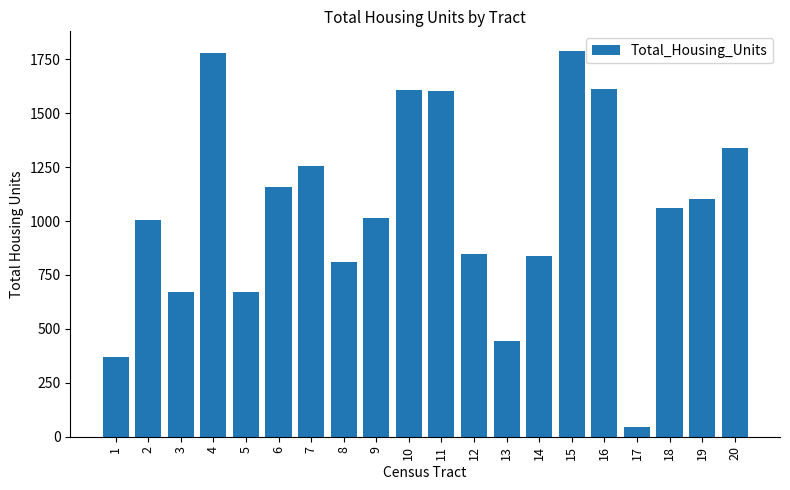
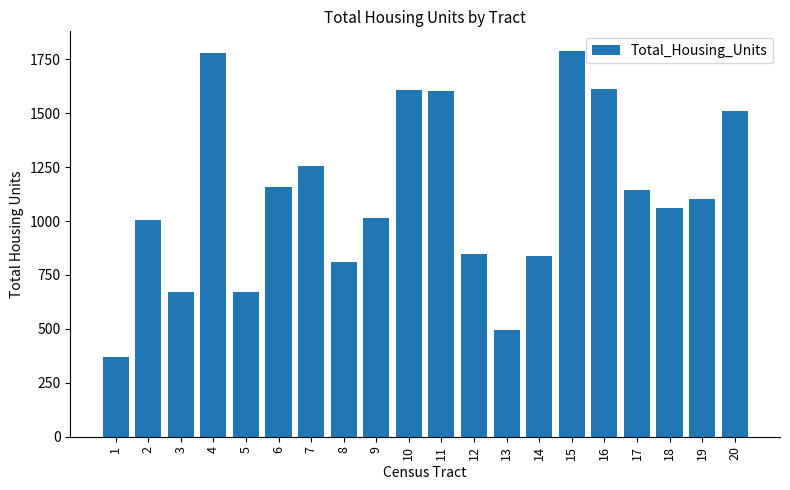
13: 440 -> 490
17: 50 -> 1140
20: 1340 -> 1510
